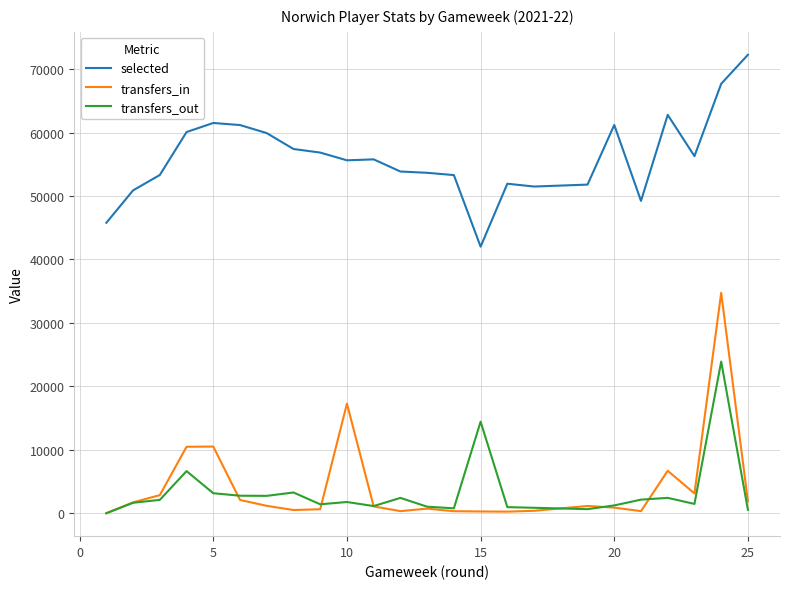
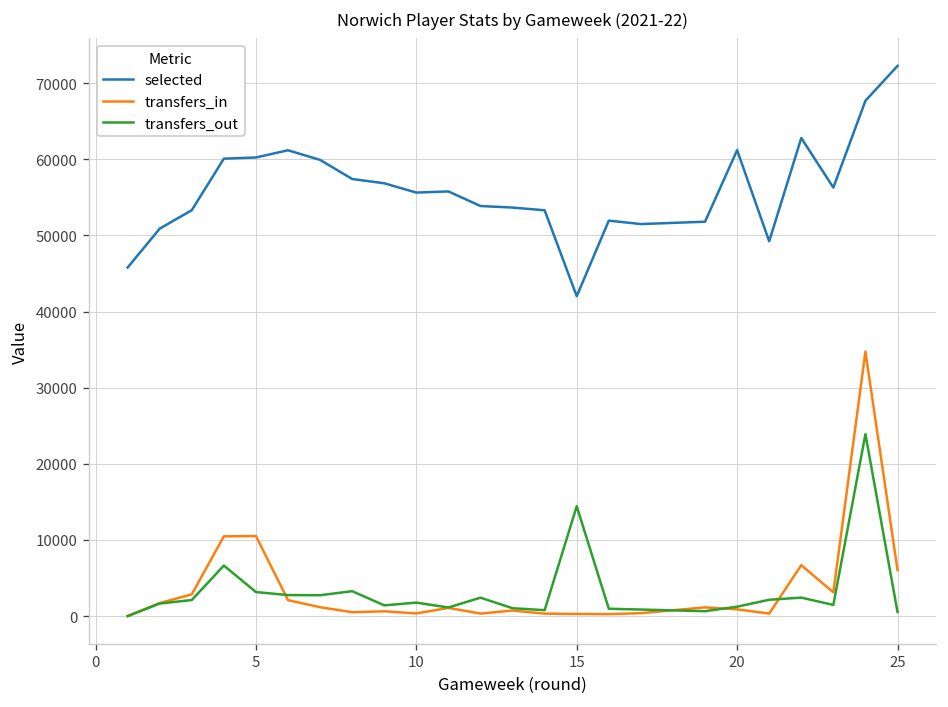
selected, 5: 62000 -> 60000
transfers_in, 10: 17000 -> 0
transfers_in, 25: 2000 -> 6000
